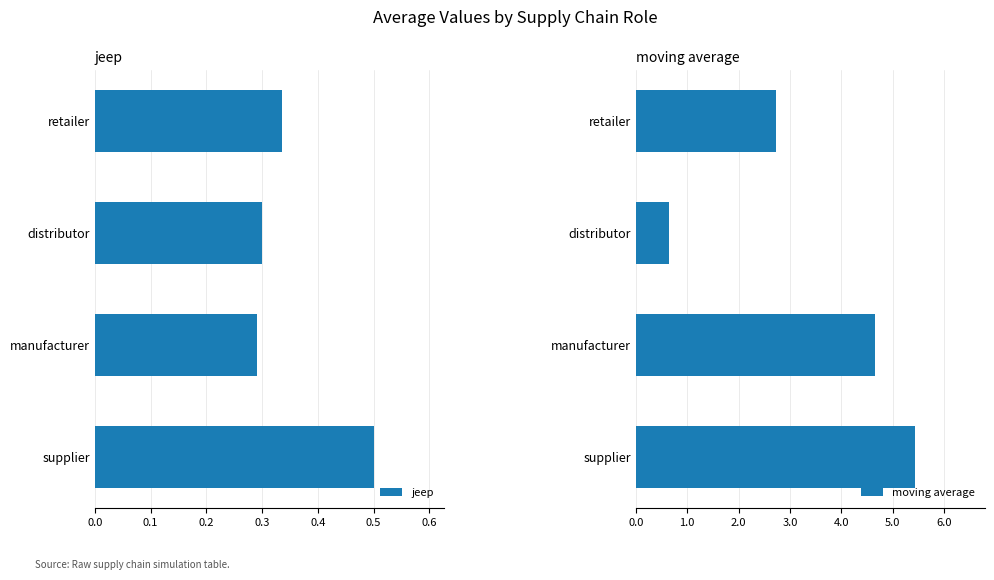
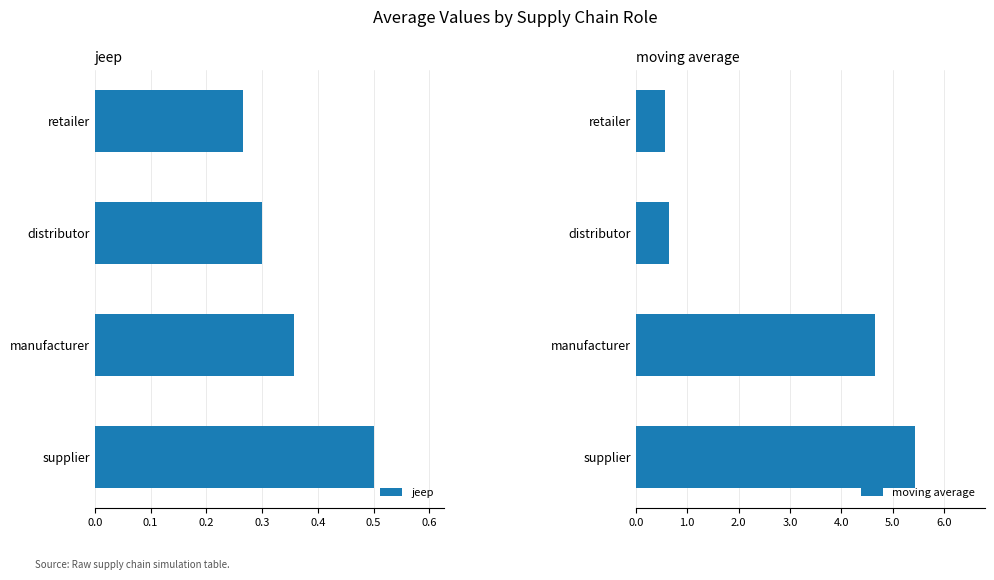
jeep, retailer: 0.34 -> 0.27
jeep, manufacturer: 0.29 -> 0.36
moving average, retailer: 2.7 -> 0.6
